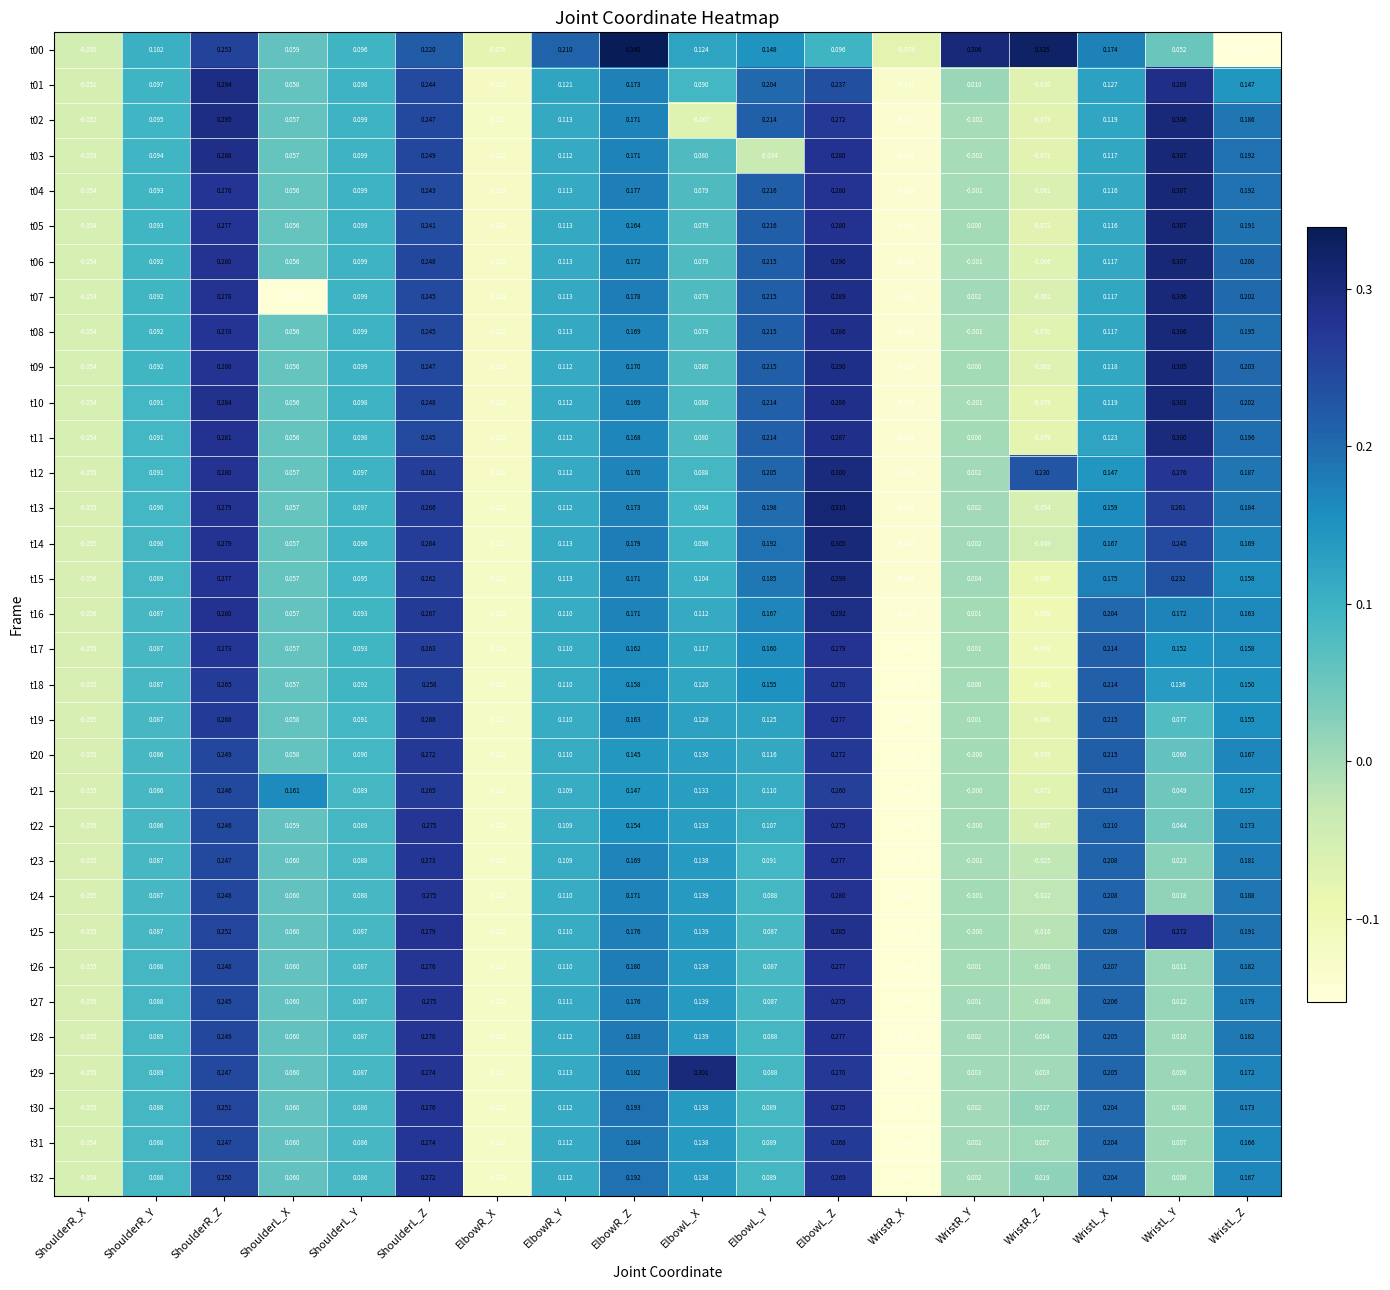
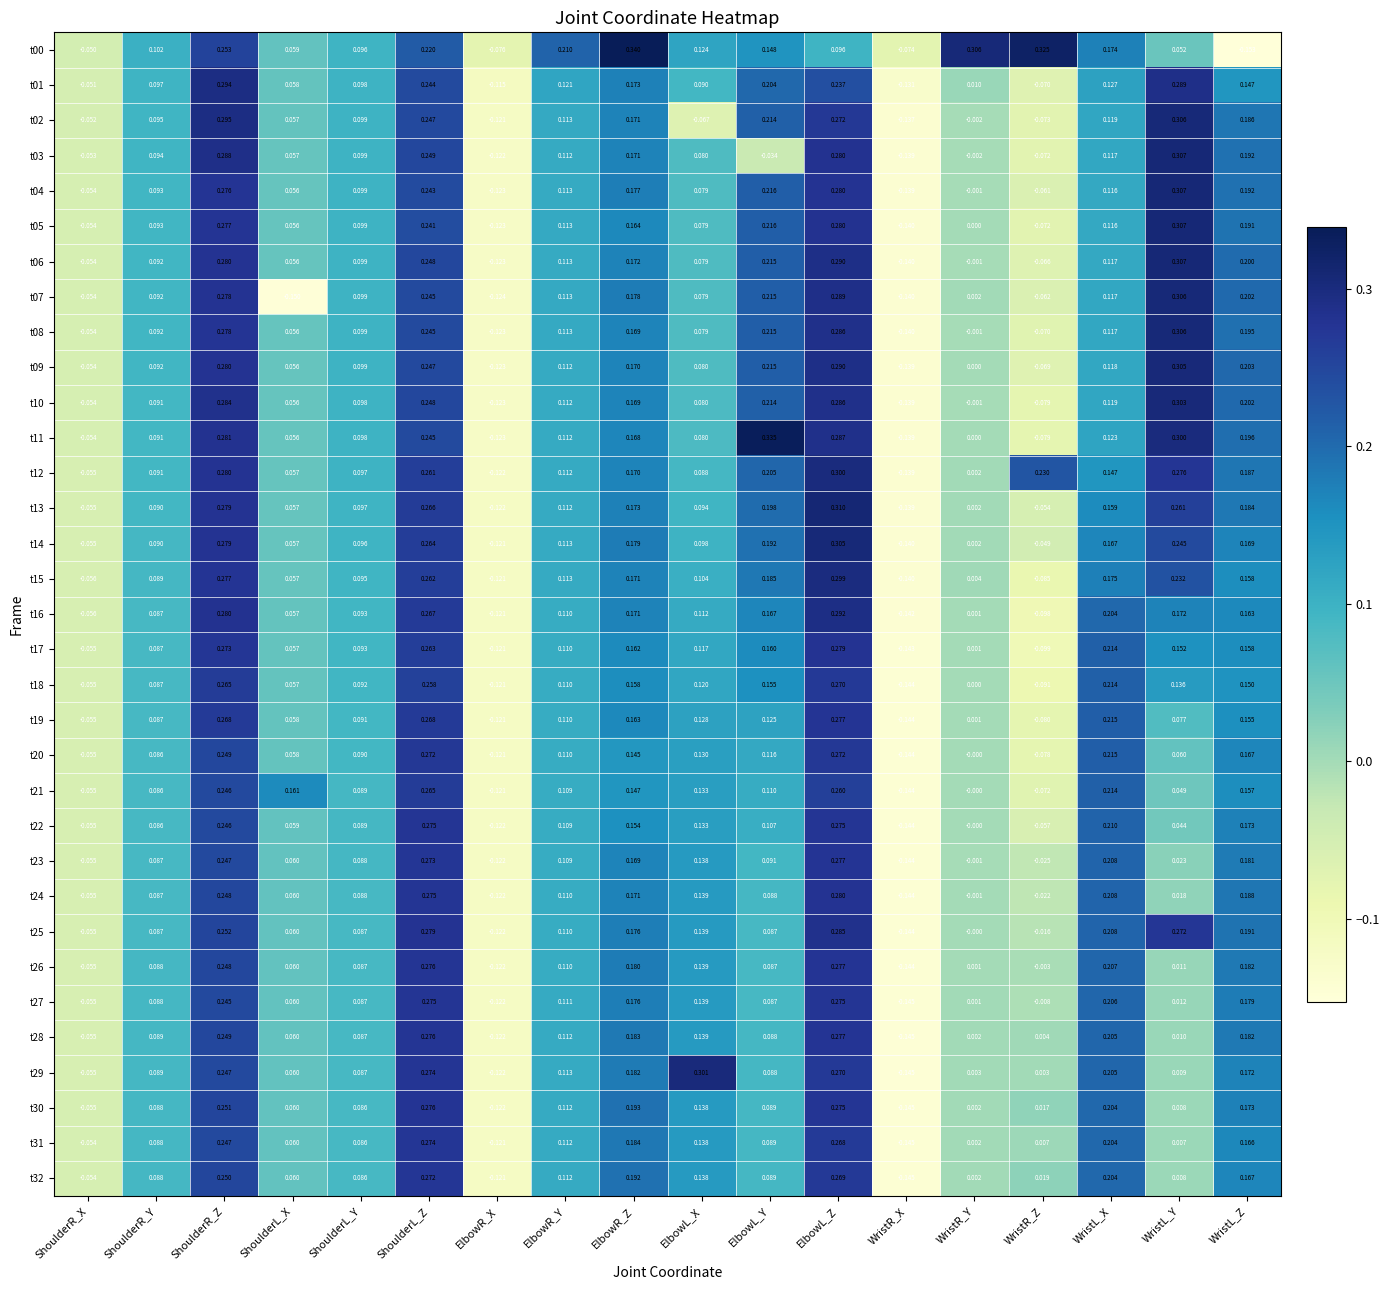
t11, ElbowL_Y: 0.214 -> 0.335
